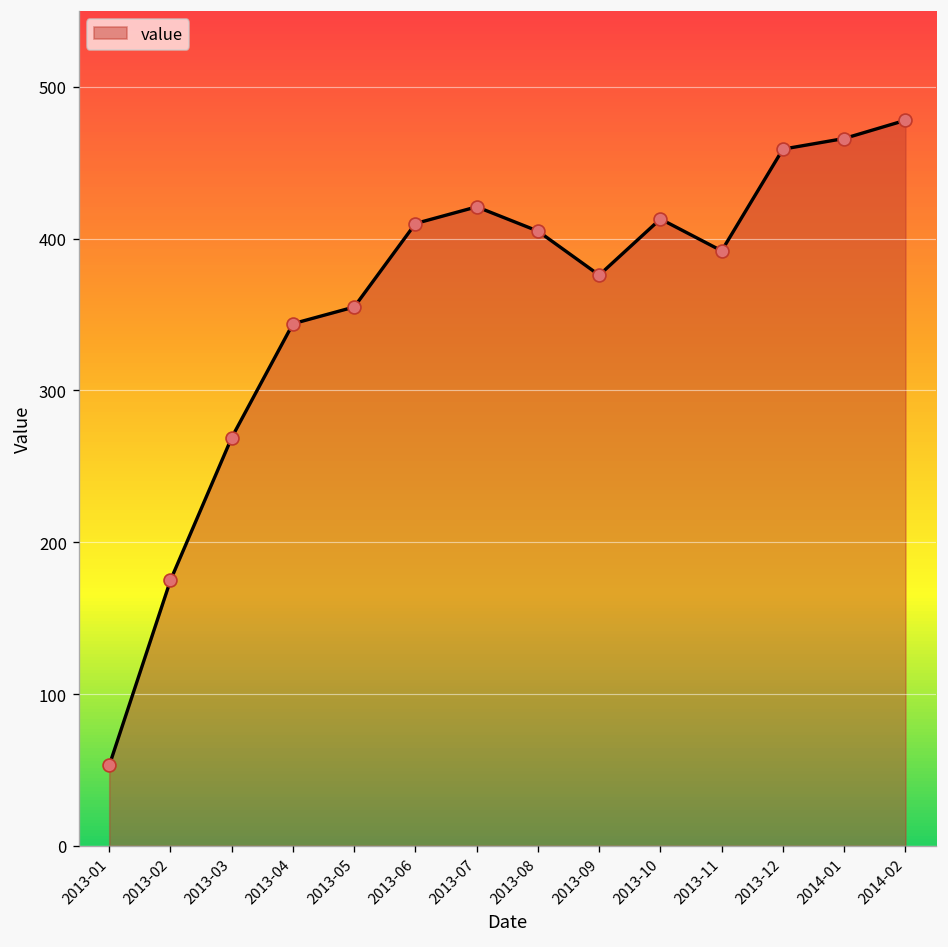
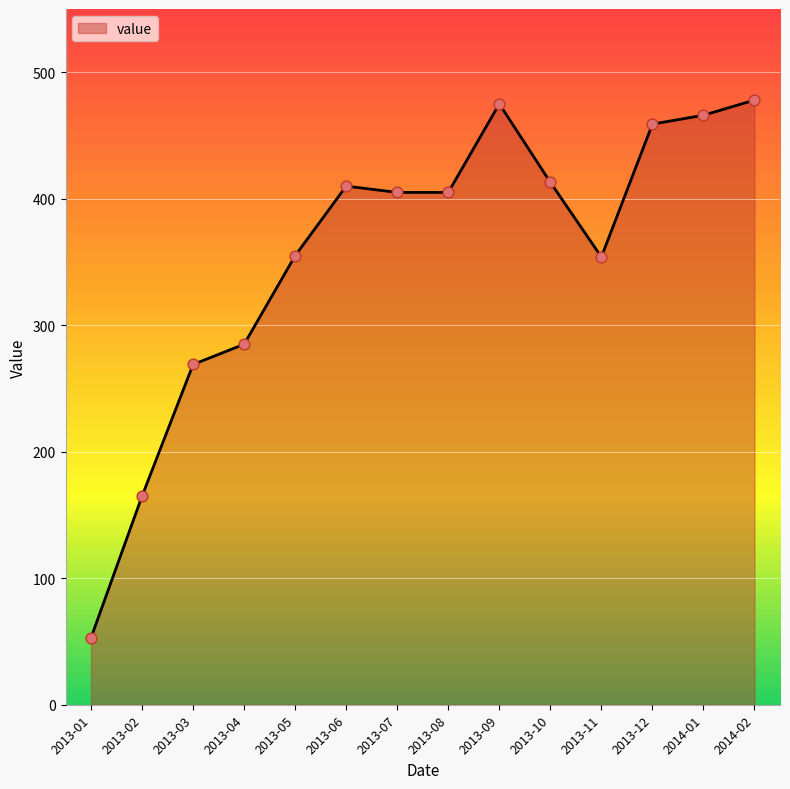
2013-02: 175 -> 165
2013-04: 344 -> 285
2013-07: 421 -> 405
2013-09: 376 -> 475
2013-11: 392 -> 354
